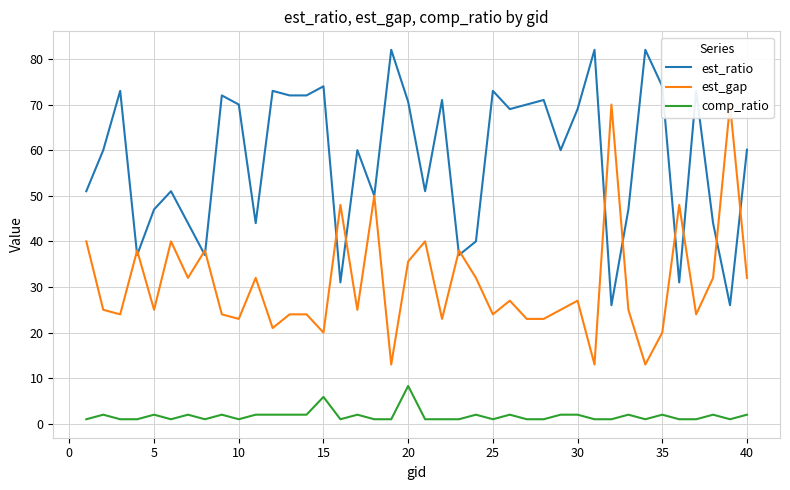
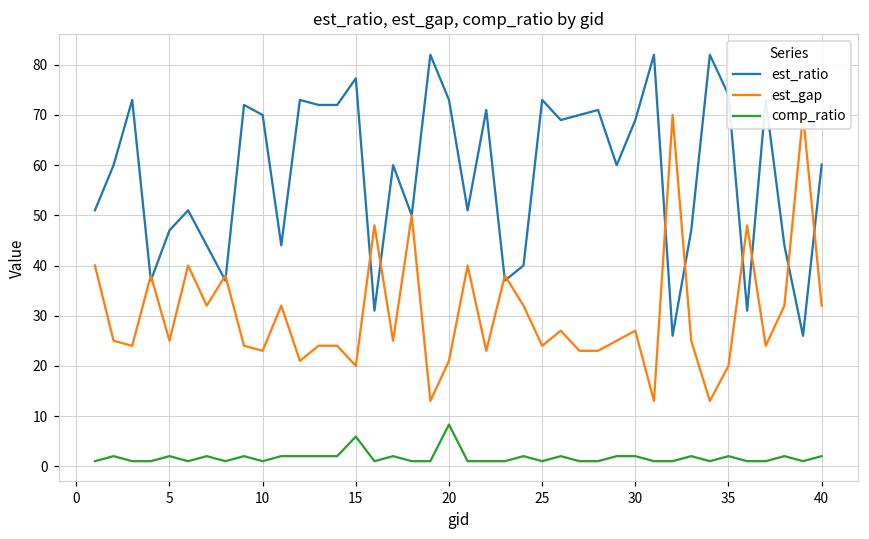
est_ratio, 15: 74 -> 77
est_ratio, 20: 71 -> 73
est_gap, 20: 36 -> 21
